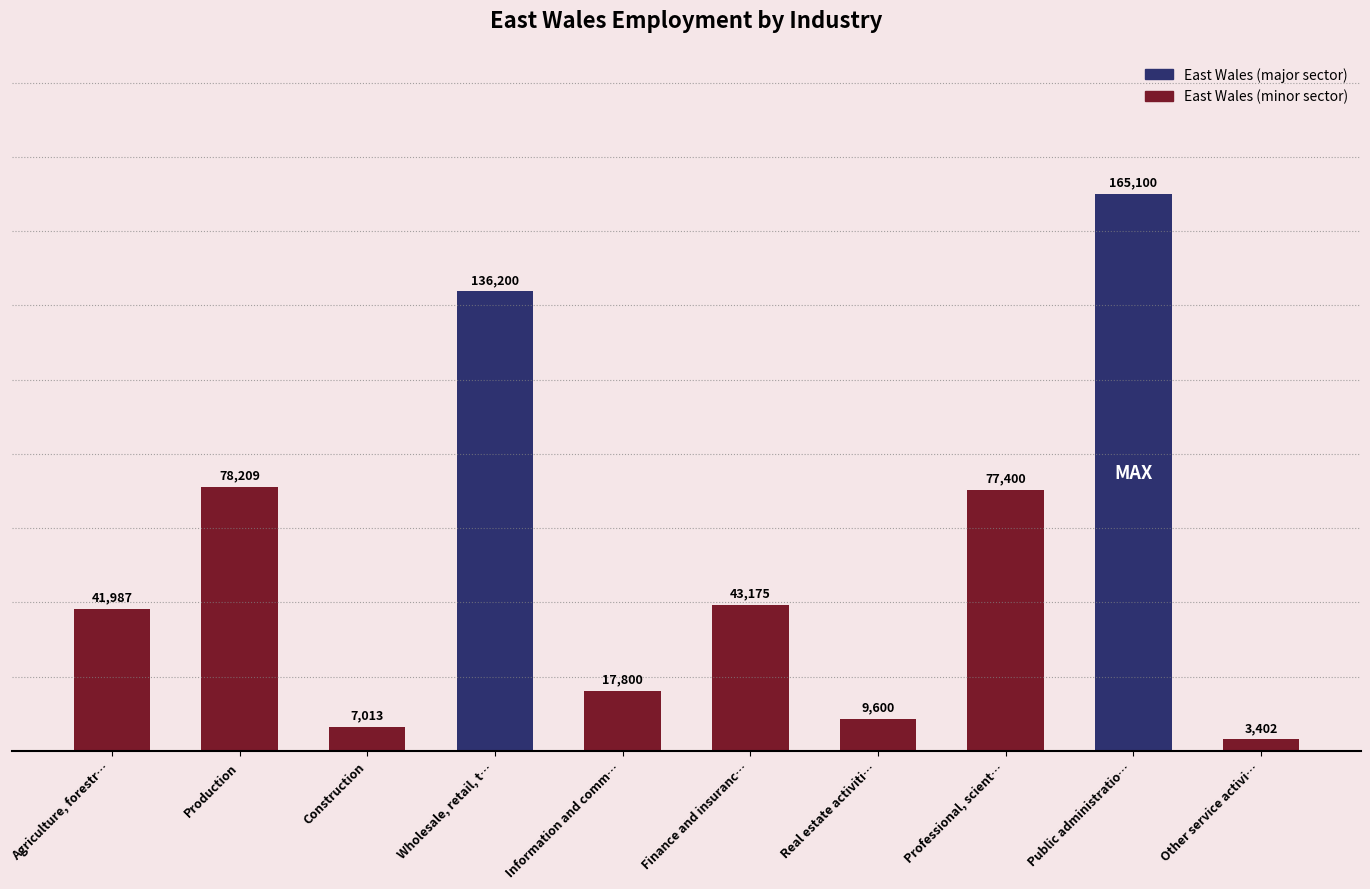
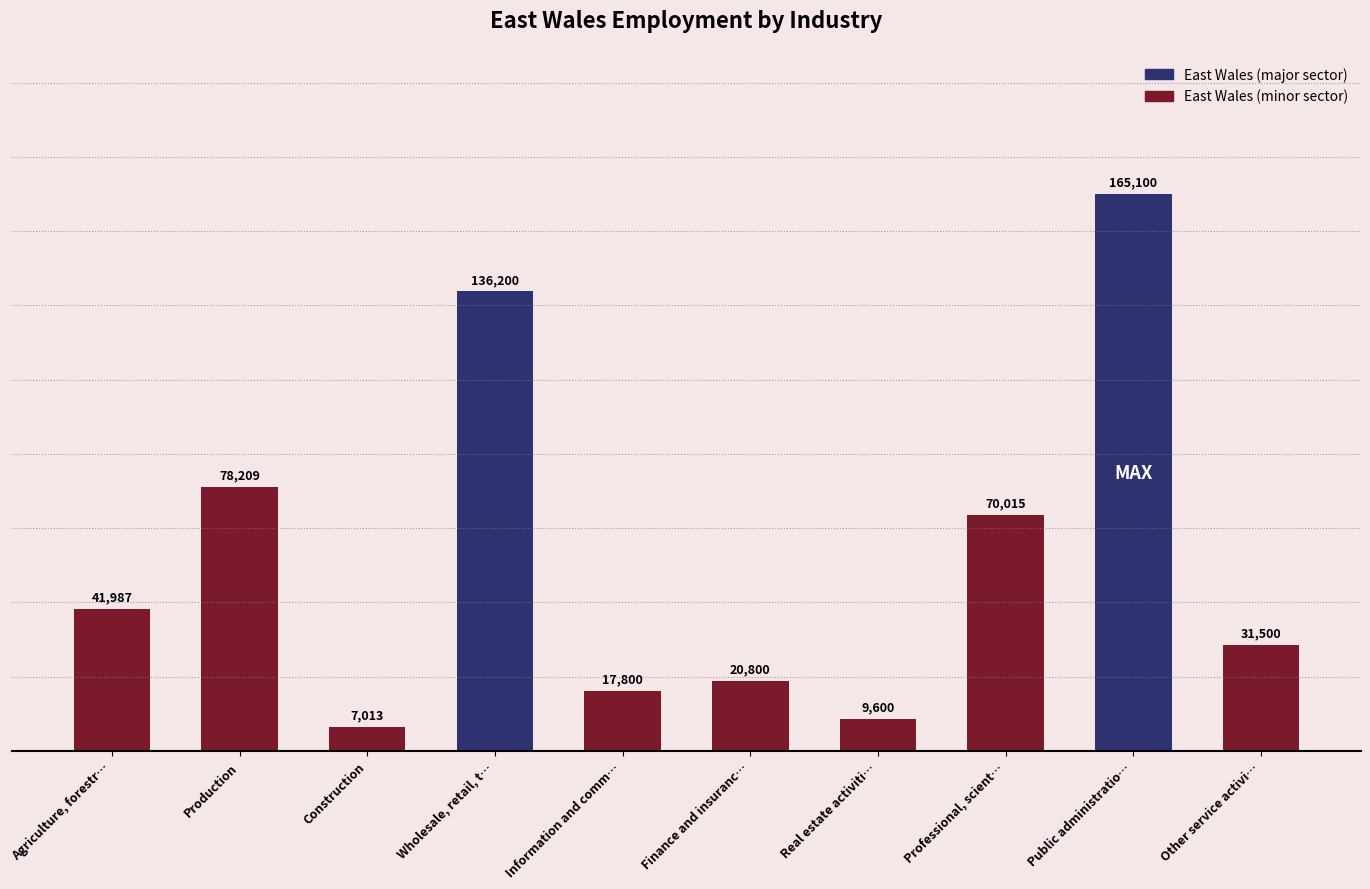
Finance and insuranc…: 43,175 -> 20,800
Professional, scient…: 77,400 -> 70,015
Other service activi…: 3,402 -> 31,500
